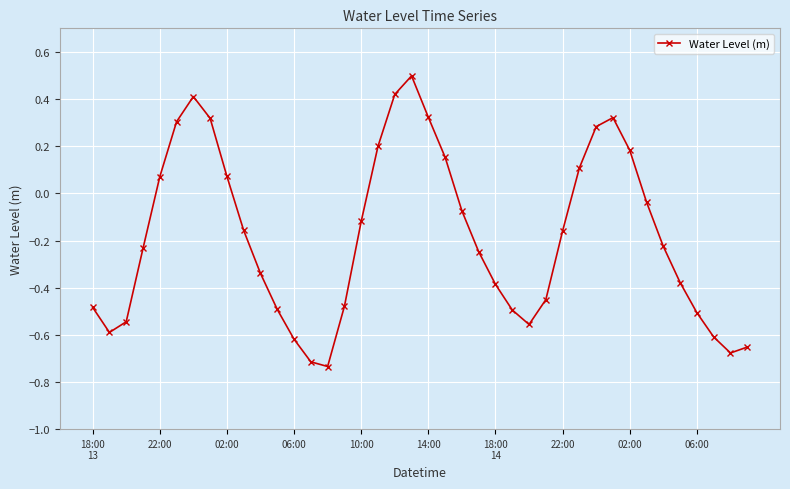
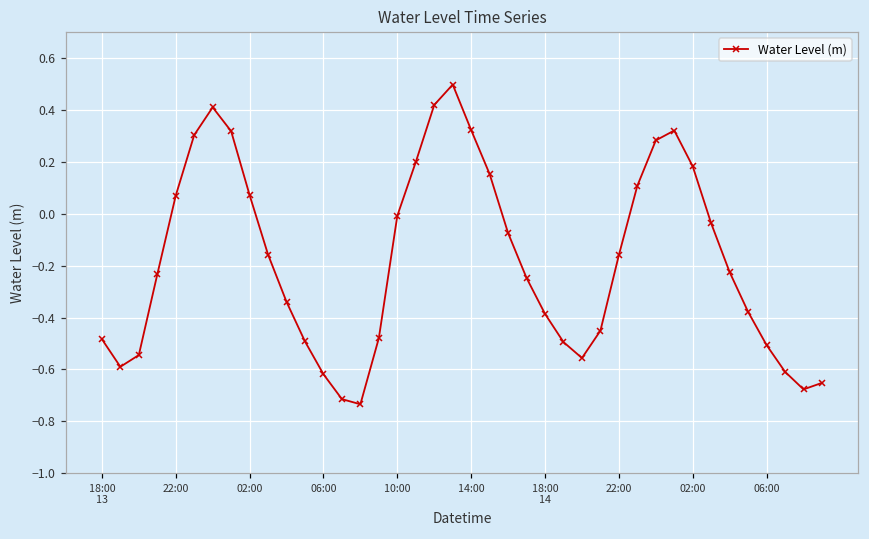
10:00: -0.12 -> -0.01
